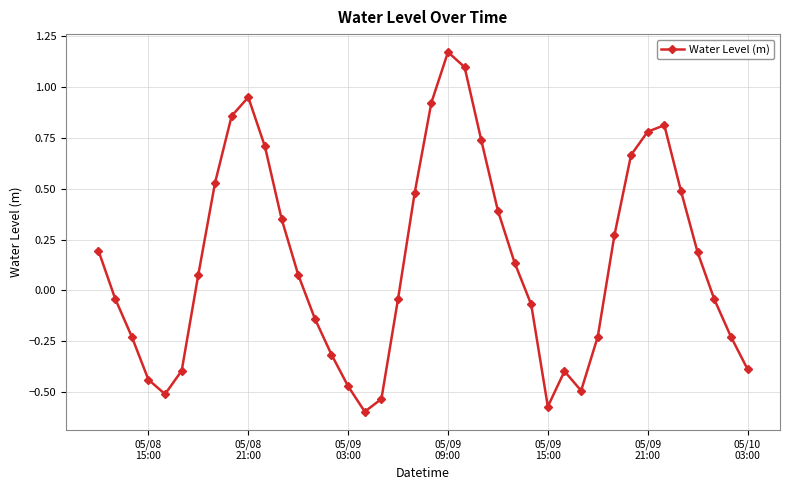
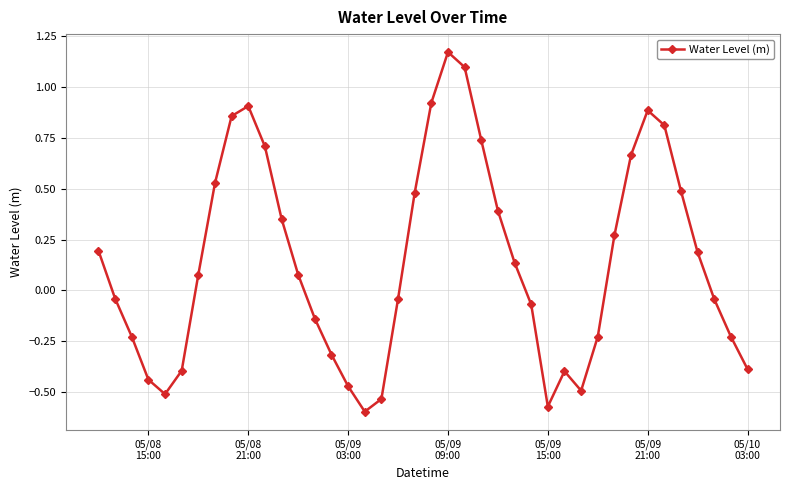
05/08 21:00: 0.95 -> 0.91
05/09 21:00: 0.78 -> 0.89
